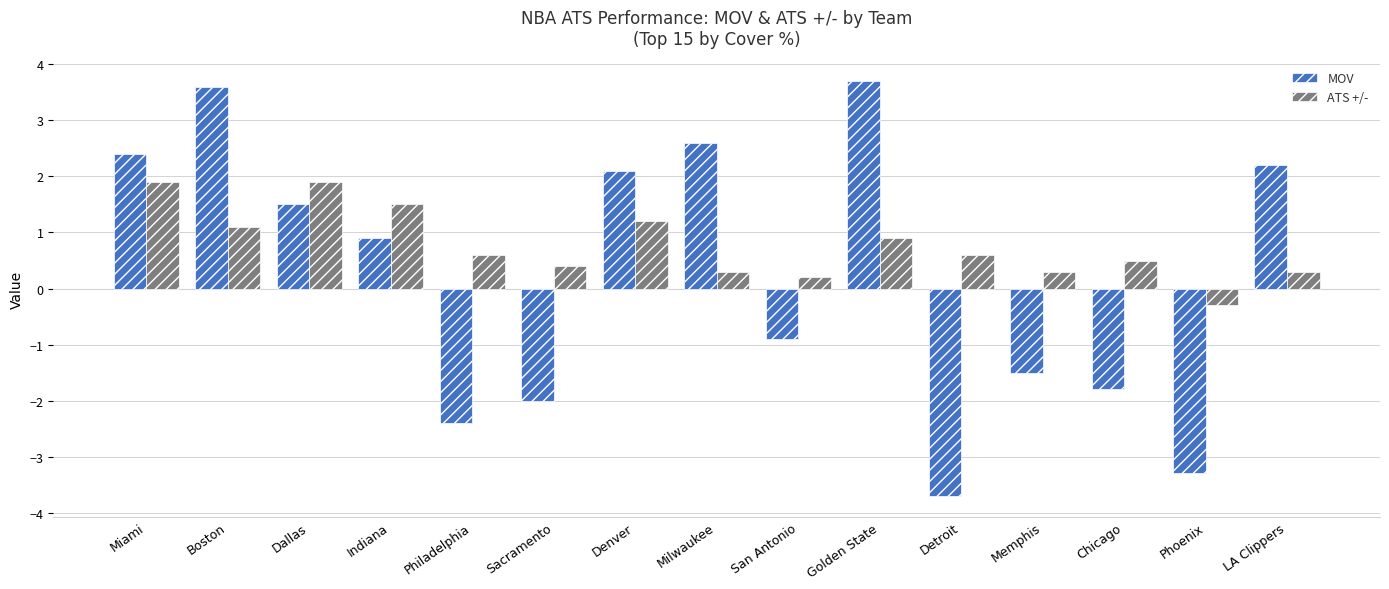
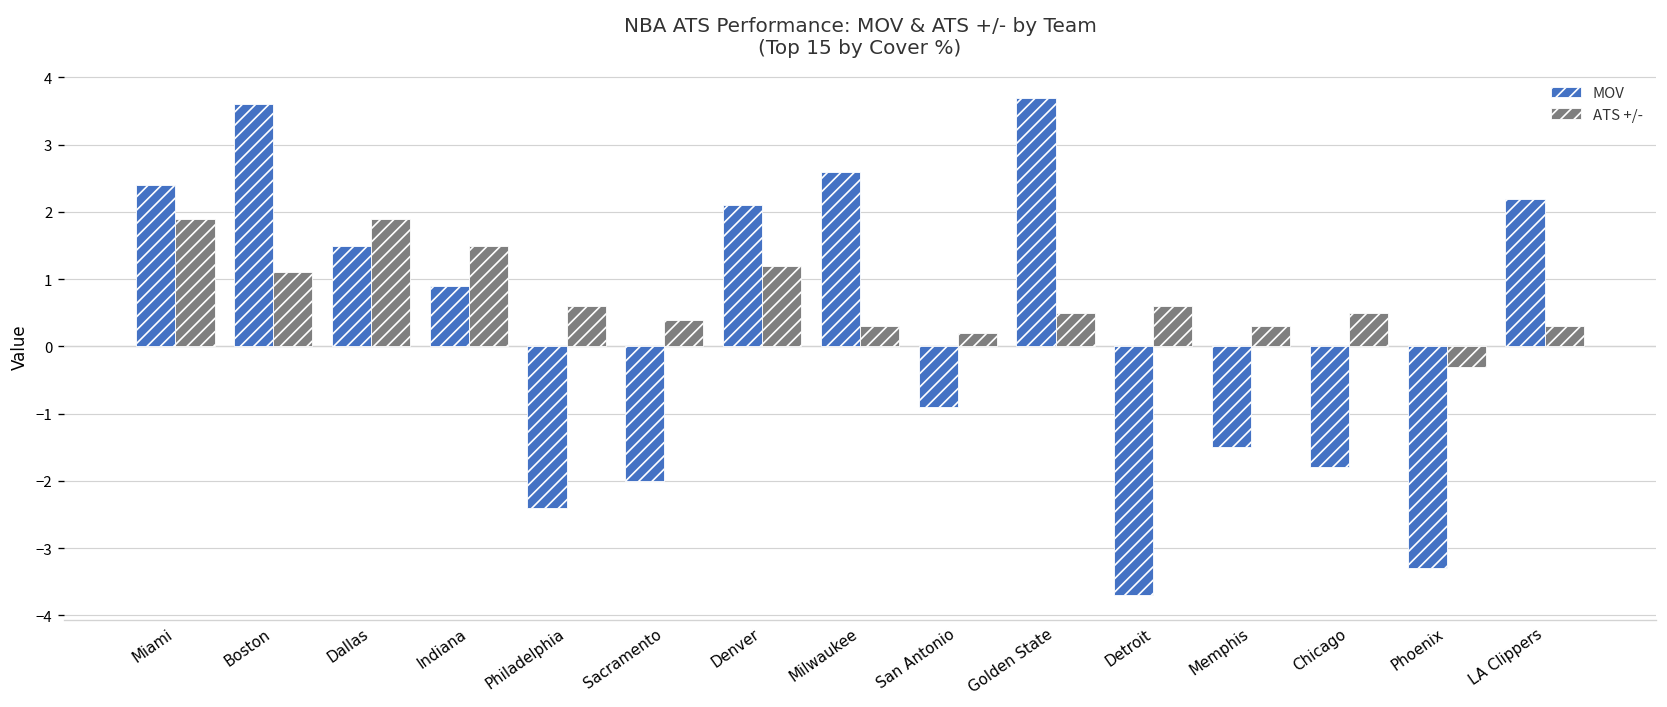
ATS +/-, Golden State: 0.9 -> 0.5
